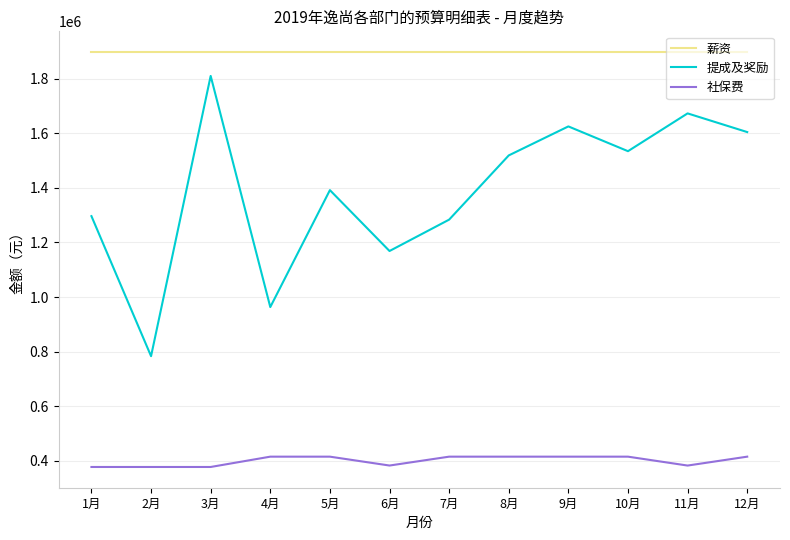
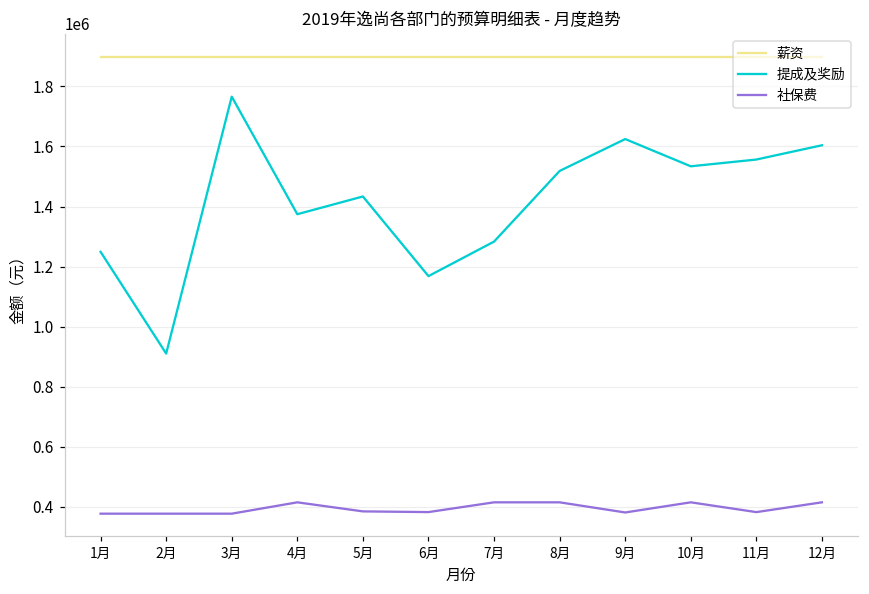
提成及奖励, 1月: 1300000 -> 1250000
提成及奖励, 2月: 780000 -> 910000
提成及奖励, 3月: 1810000 -> 1770000
提成及奖励, 4月: 960000 -> 1370000
提成及奖励, 5月: 1390000 -> 1430000
社保费, 5月: 420000 -> 390000
社保费, 9月: 420000 -> 380000
提成及奖励, 11月: 1670000 -> 1560000
